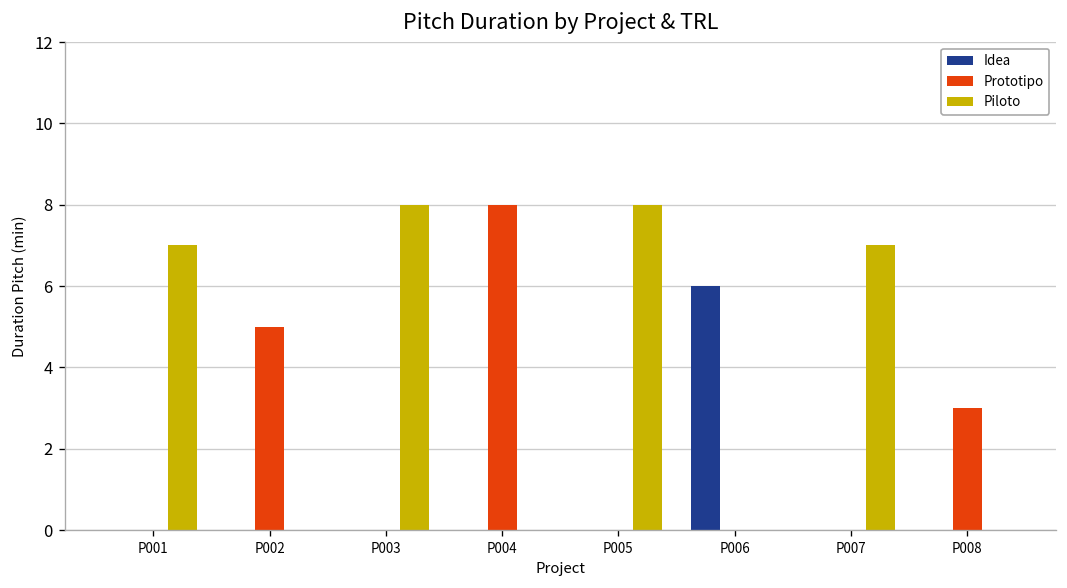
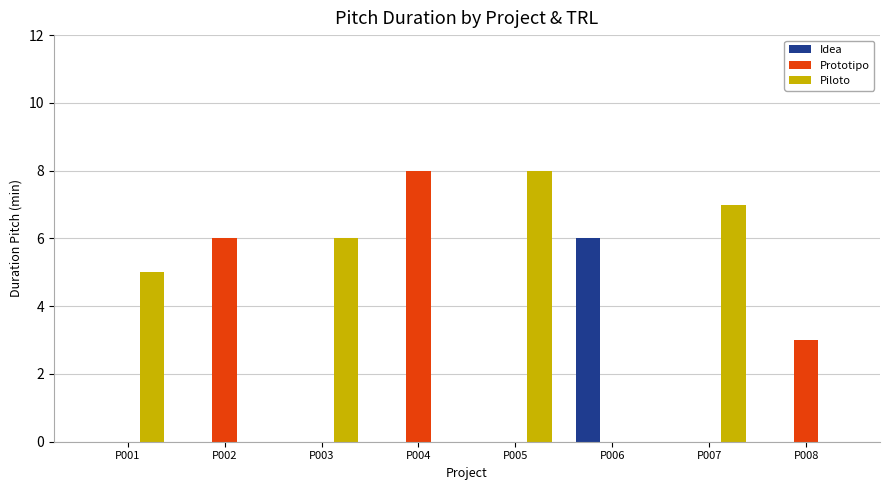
Piloto, P001: 7 -> 5
Prototipo, P002: 5 -> 6
Piloto, P003: 8 -> 6
